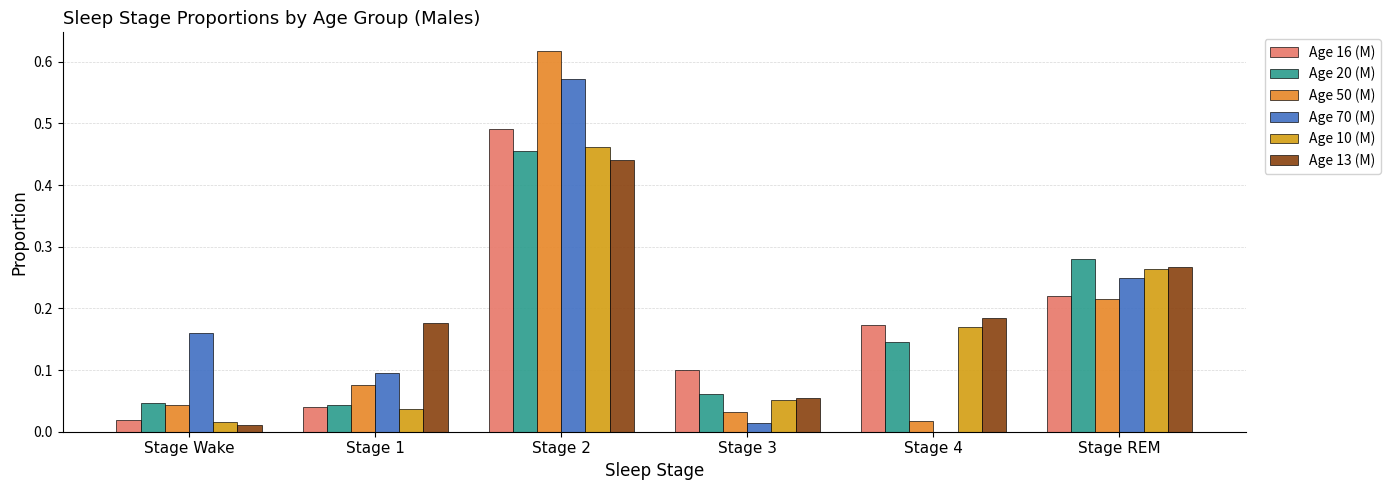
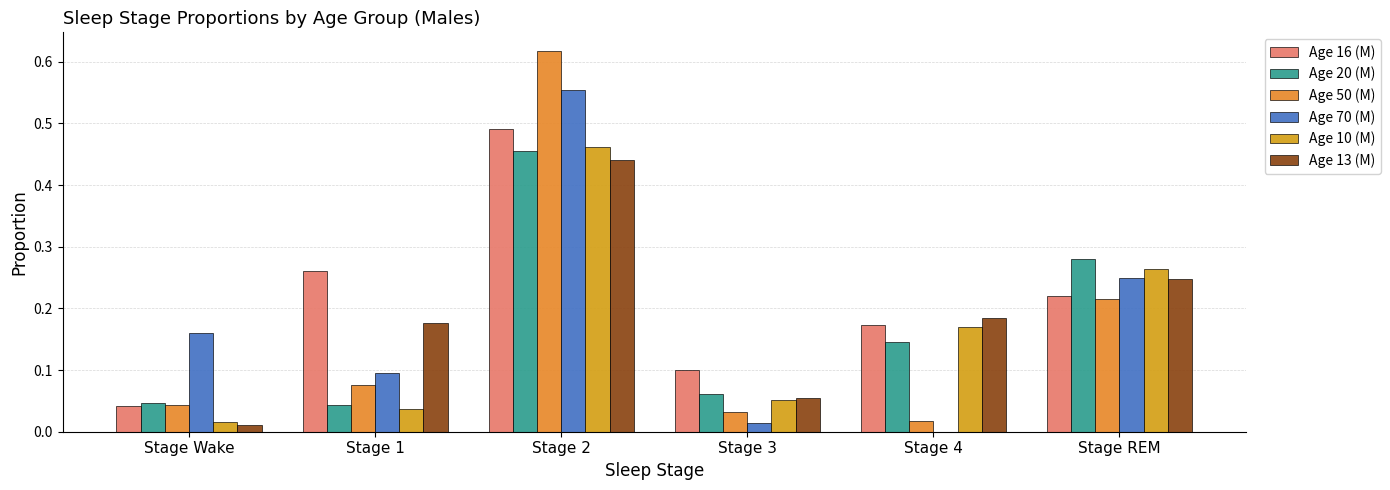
Age 16 (M), Stage Wake: 0.02 -> 0.04
Age 16 (M), Stage 1: 0.04 -> 0.26
Age 70 (M), Stage 2: 0.57 -> 0.56
Age 13 (M), Stage REM: 0.27 -> 0.25
